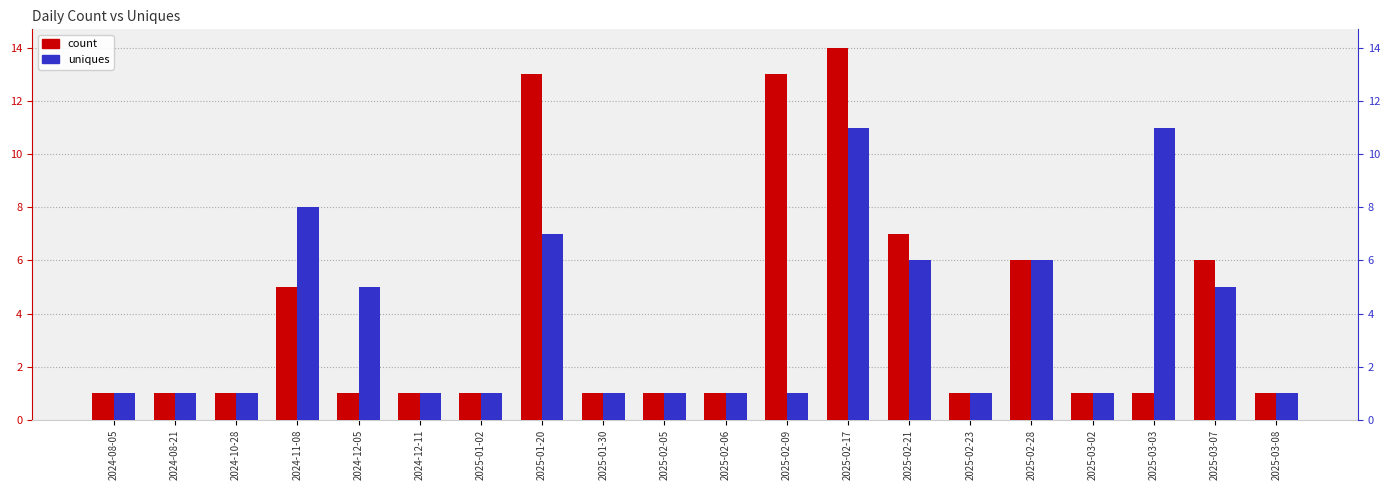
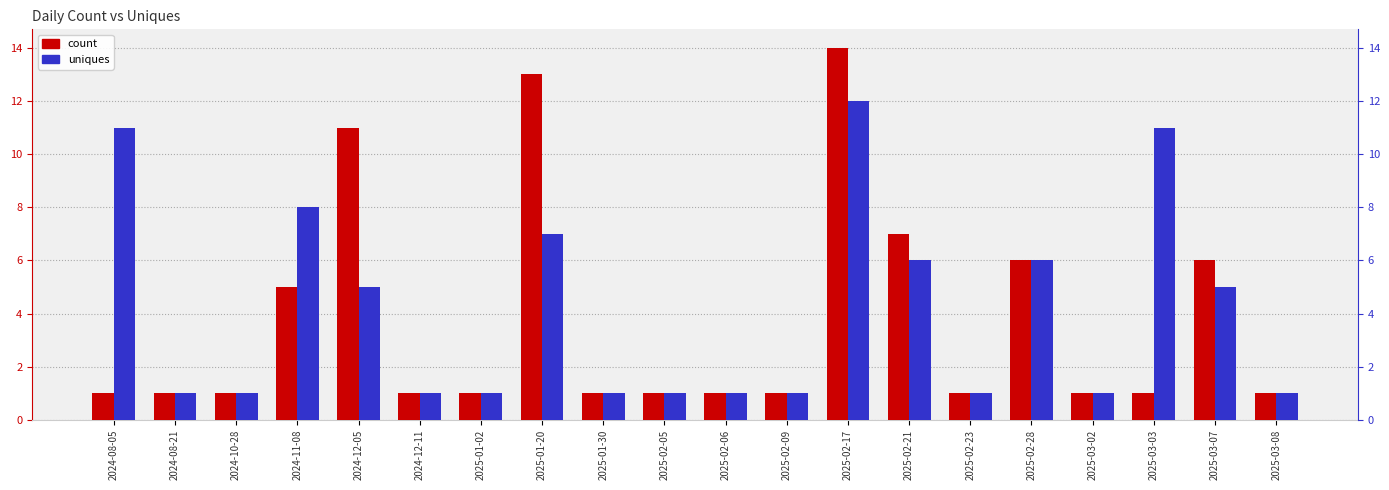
uniques, 2024-08-05: 1 -> 11
count, 2024-12-05: 1 -> 11
count, 2025-02-09: 13 -> 1
uniques, 2025-02-17: 11 -> 12
